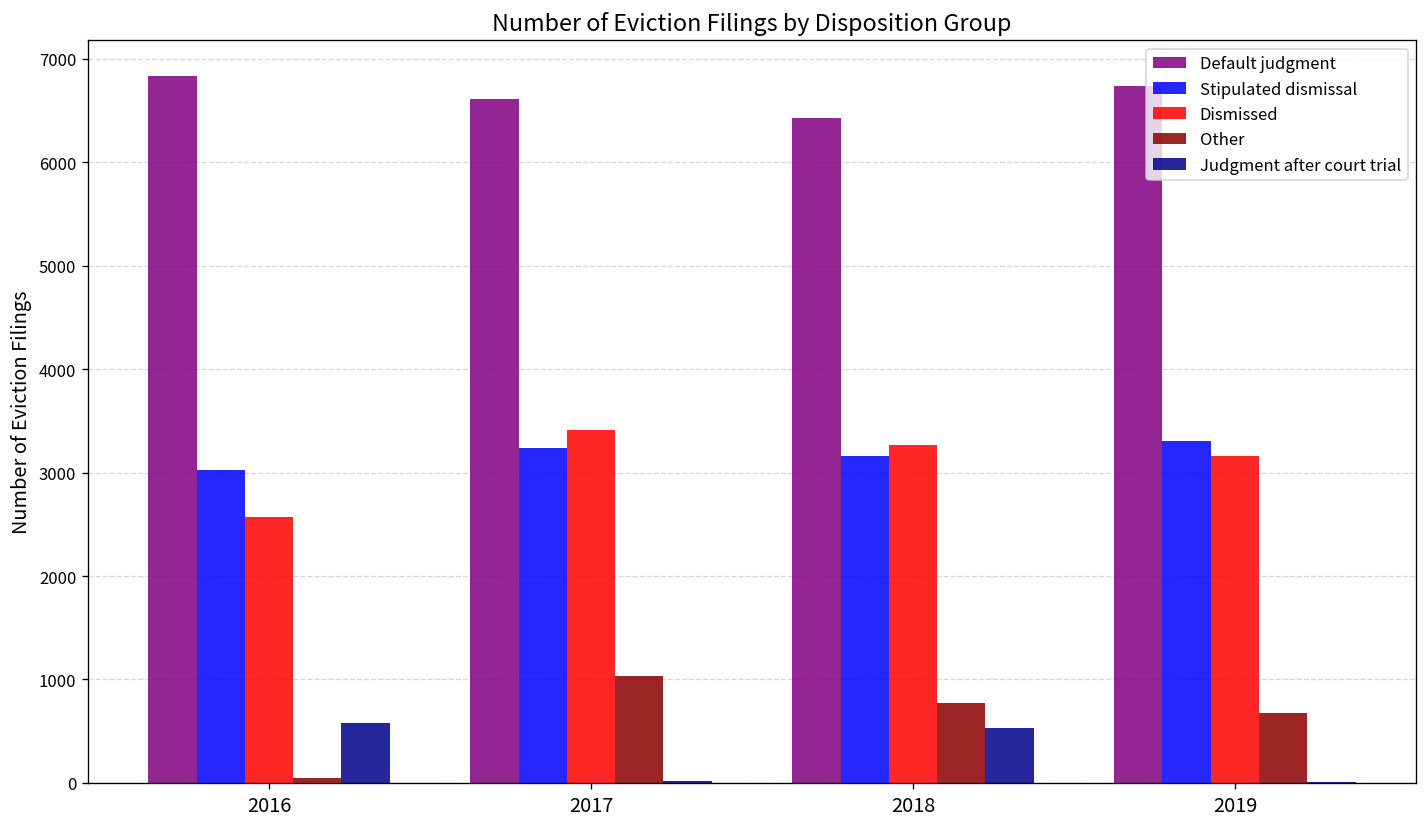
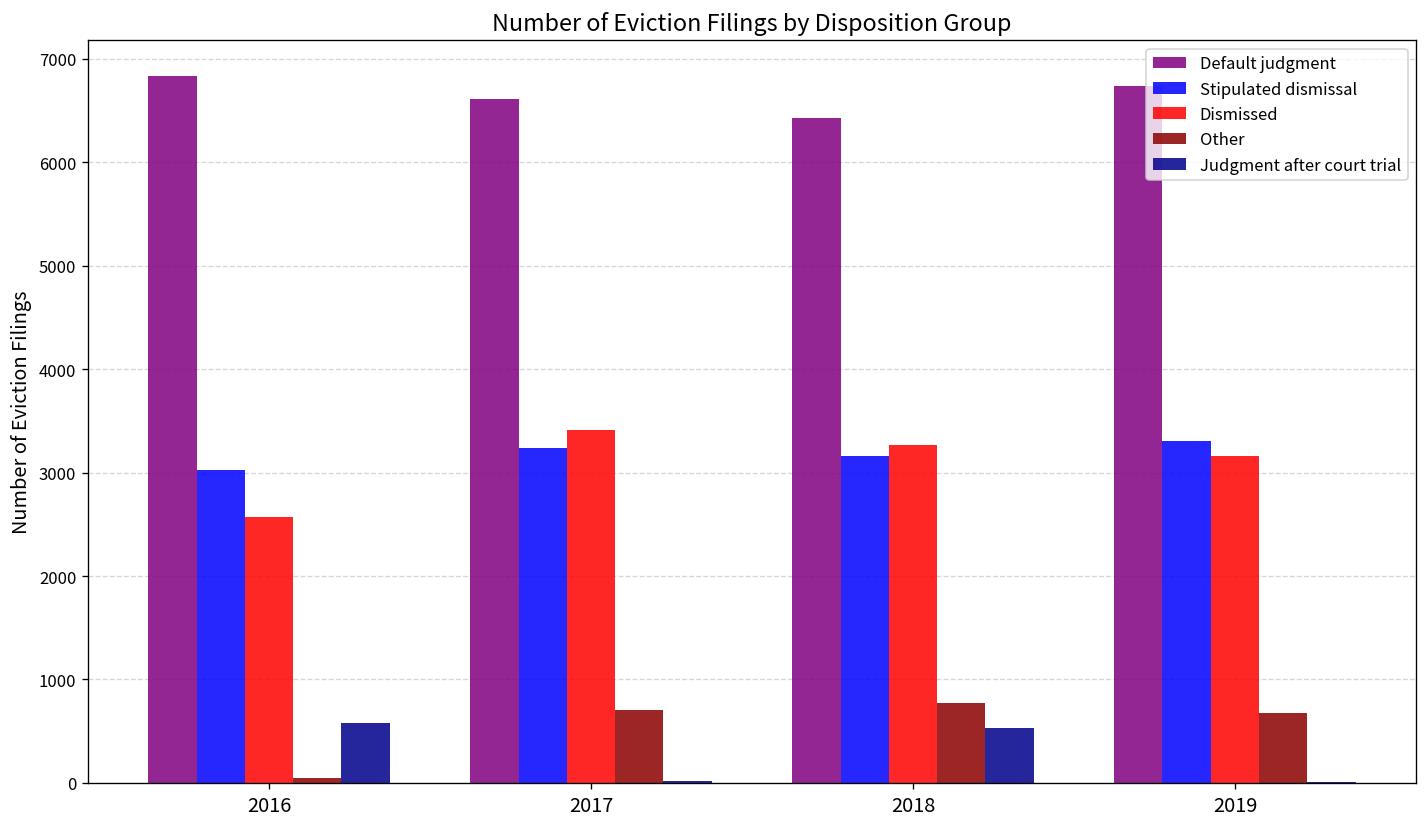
Other, 2017: 1000 -> 700
